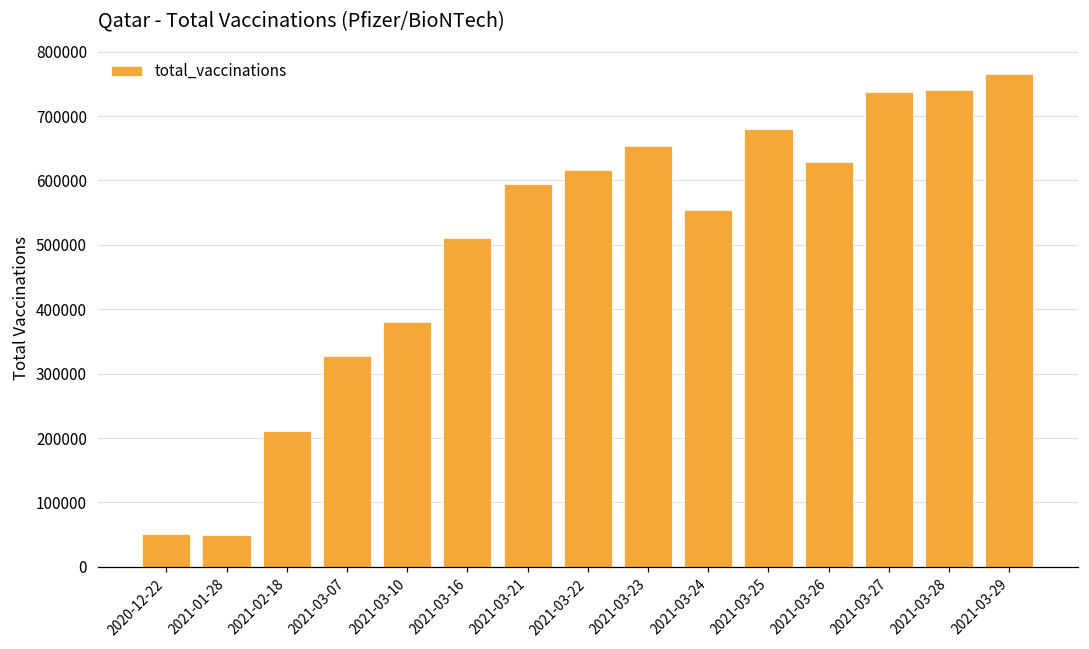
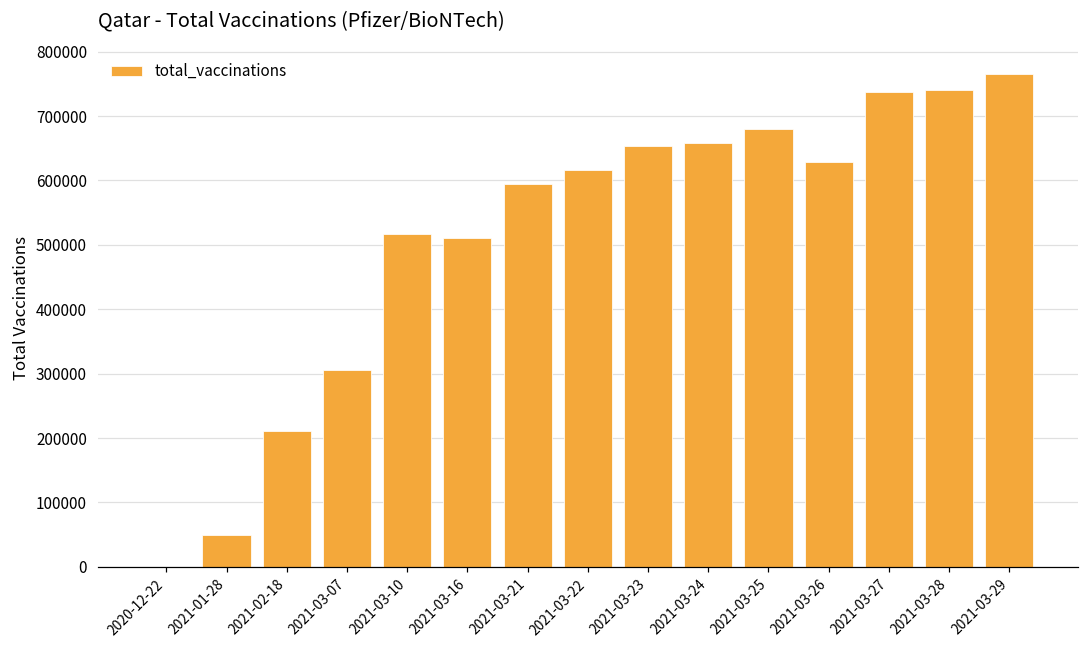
2020-12-22: 50000 -> 0
2021-03-07: 330000 -> 310000
2021-03-10: 380000 -> 520000
2021-03-24: 550000 -> 660000
